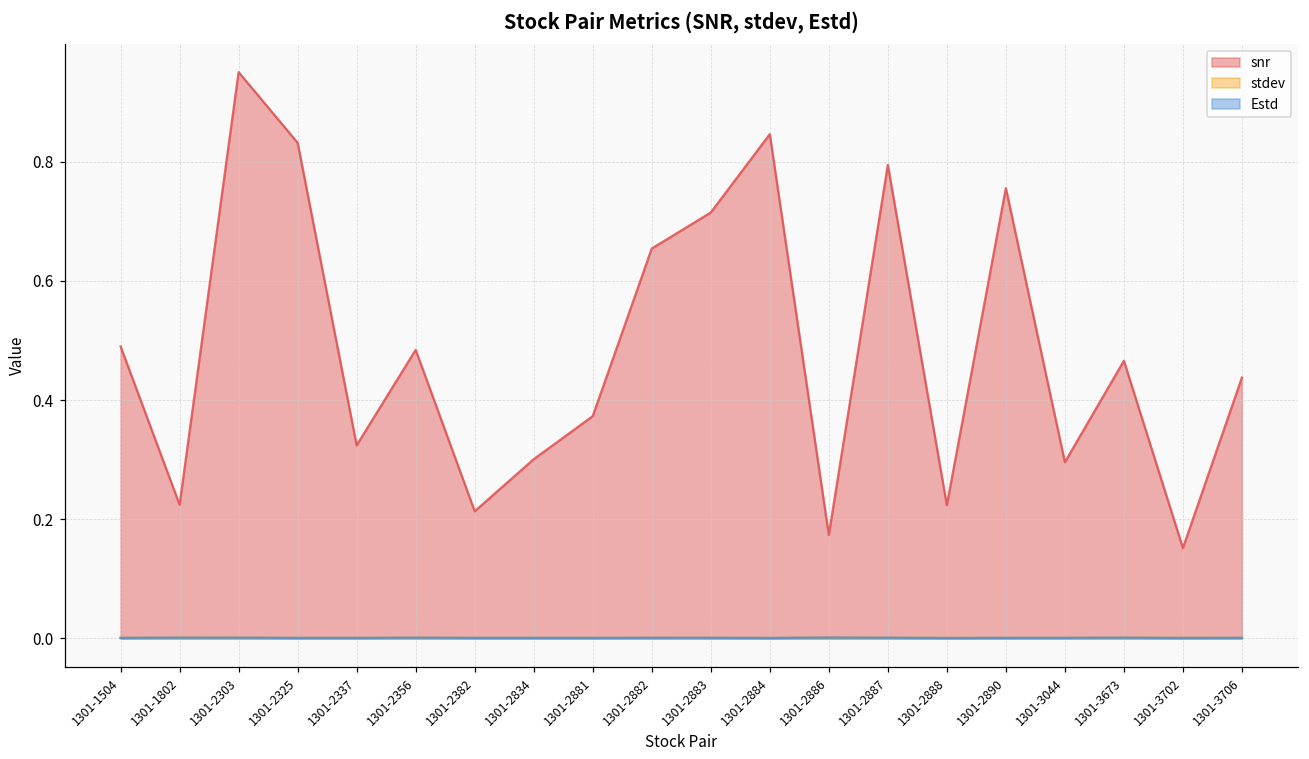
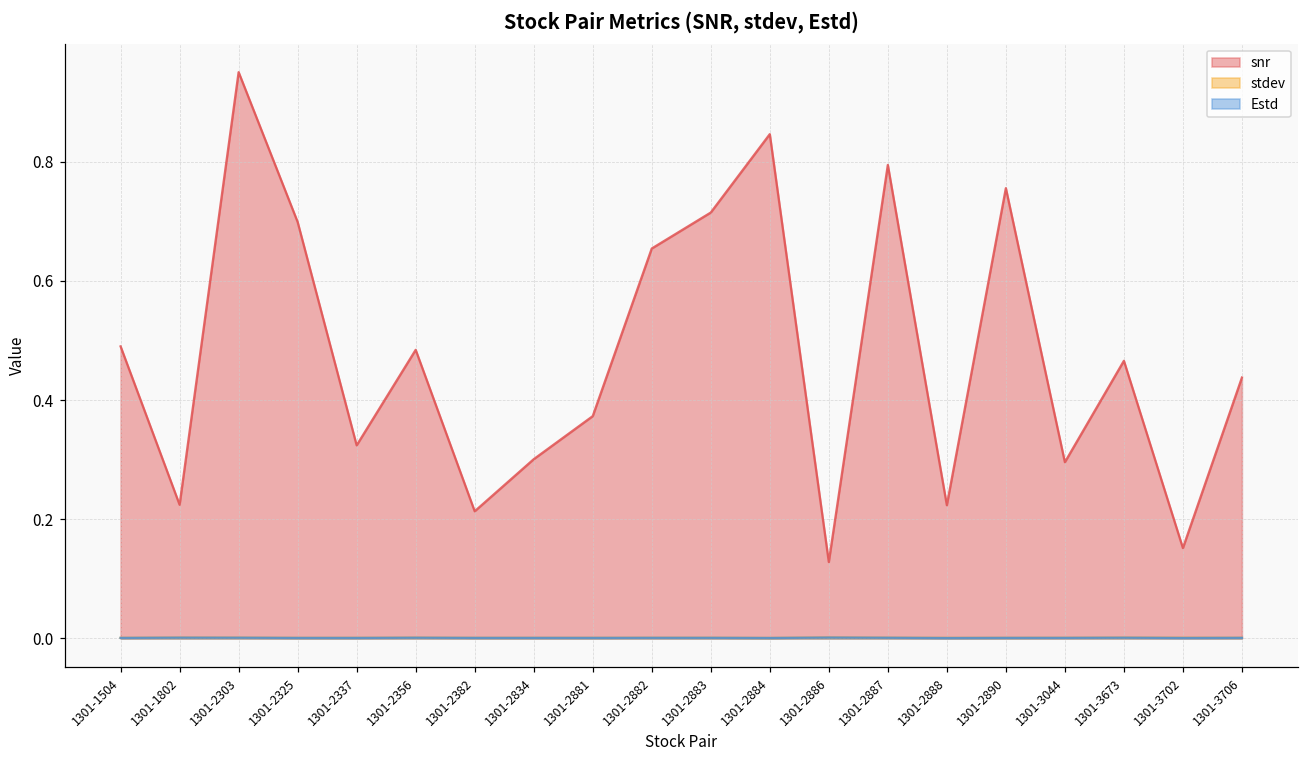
snr, 1301-2325: 0.83 -> 0.70
snr, 1301-2886: 0.17 -> 0.13
